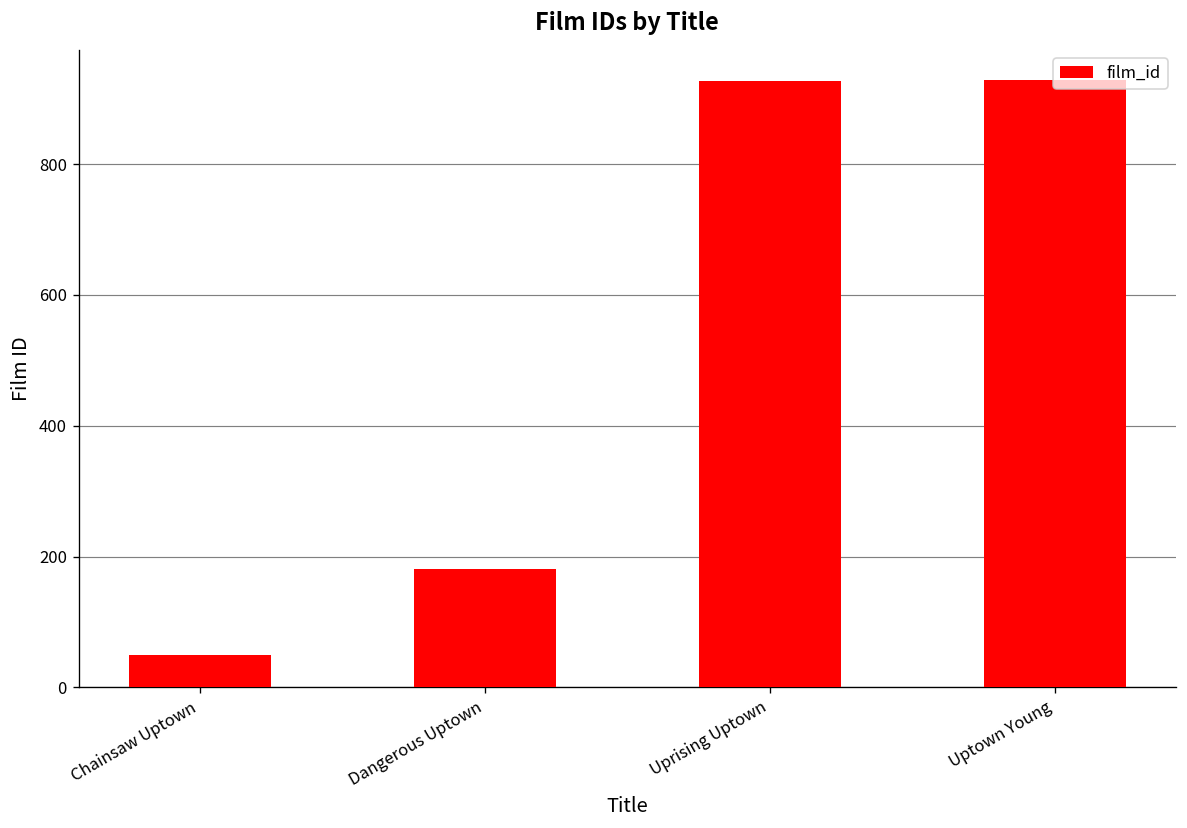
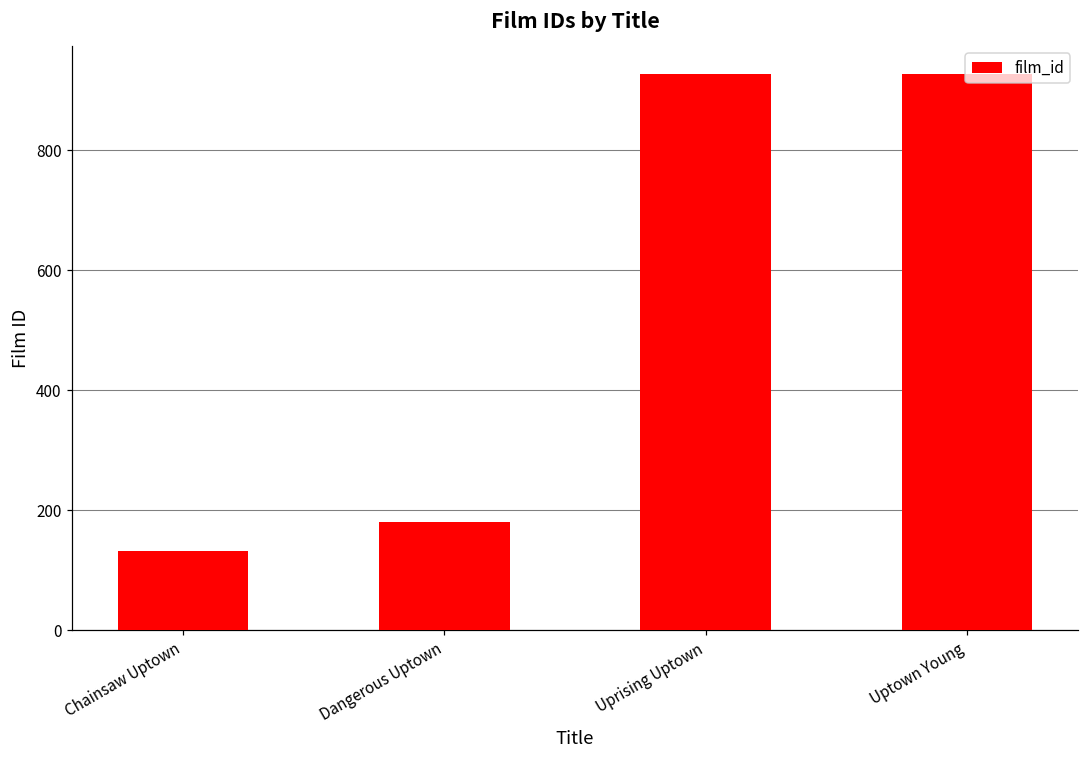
Chainsaw Uptown: 50 -> 130
